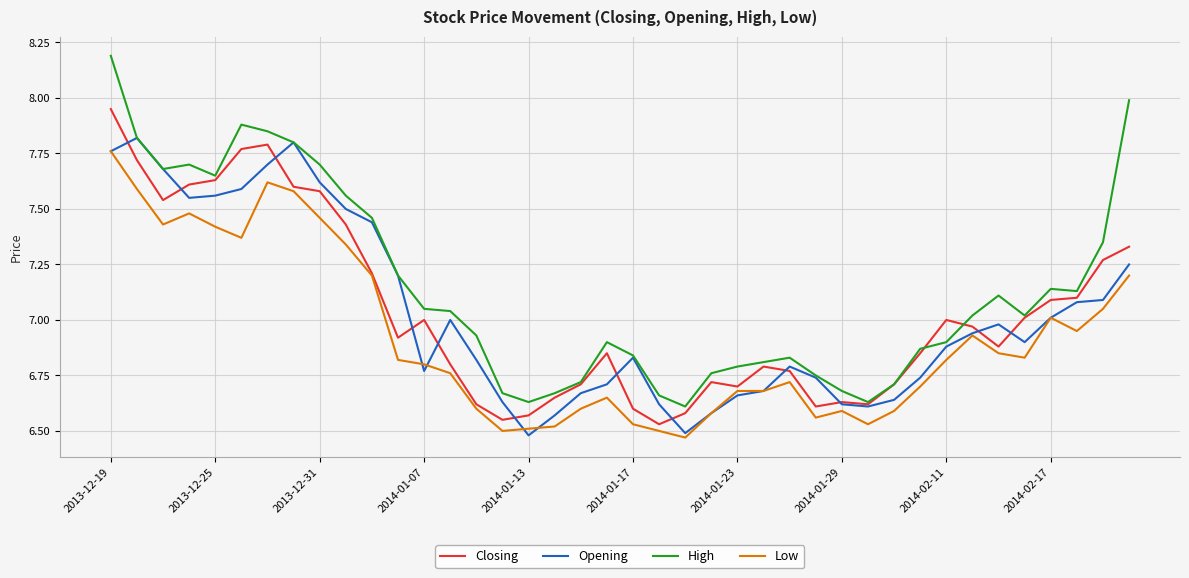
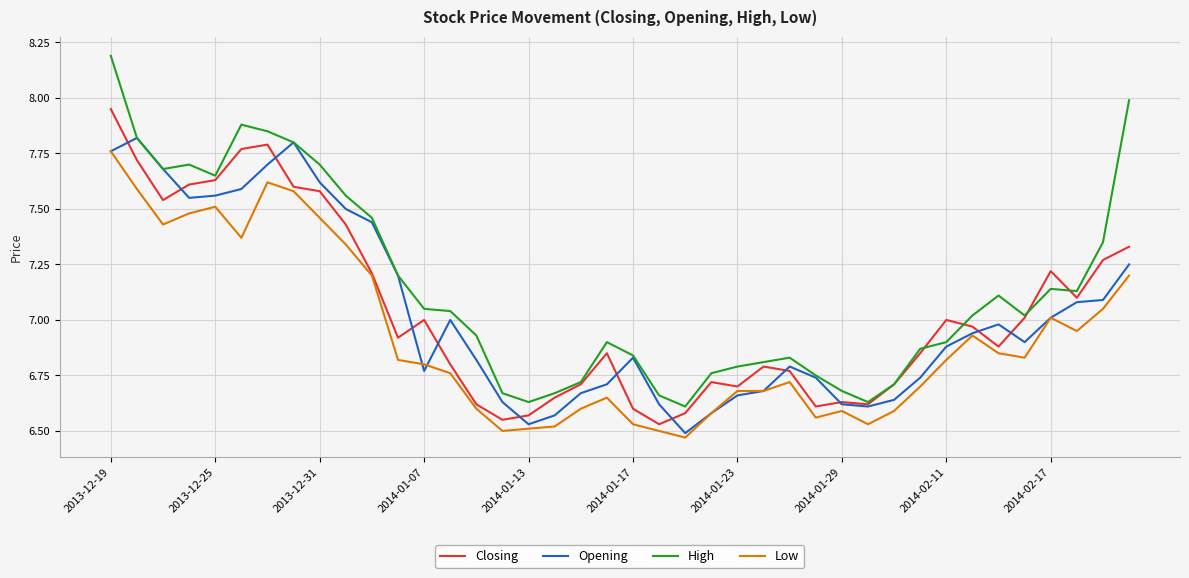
Low, 2013-12-25: 7.42 -> 7.51
Opening, 2014-01-13: 6.48 -> 6.53
Closing, 2014-02-17: 7.09 -> 7.22
